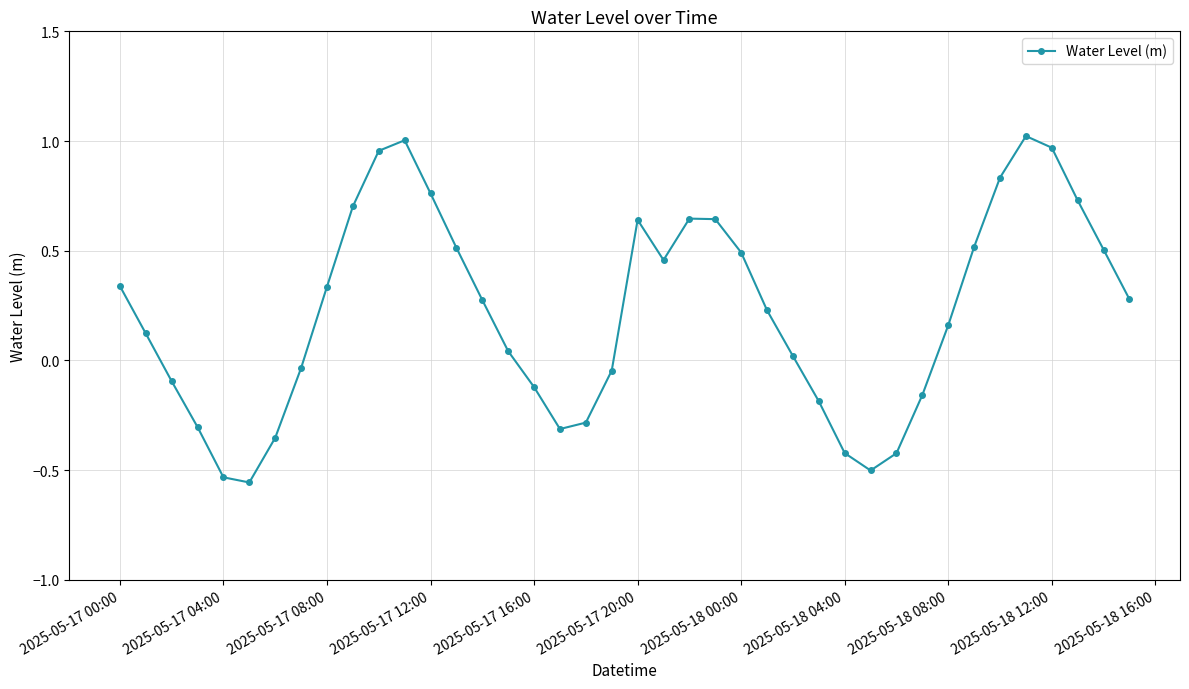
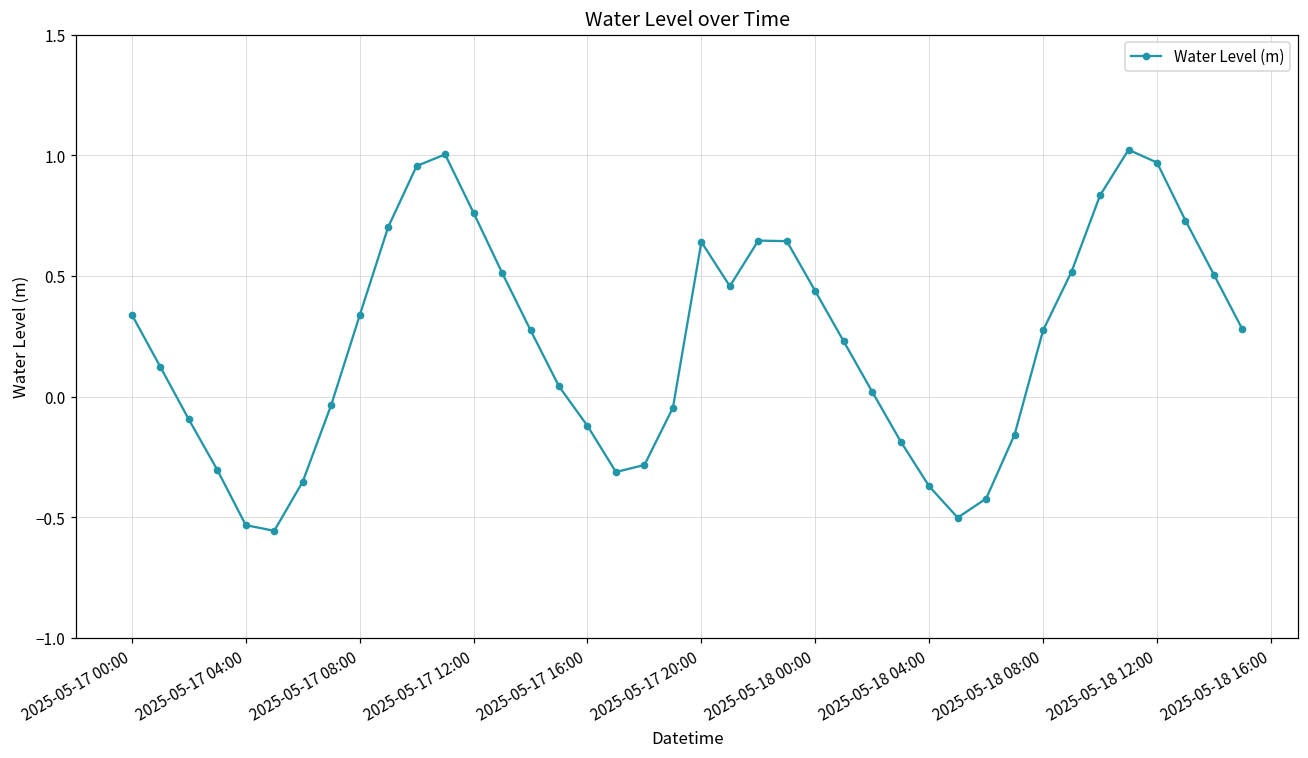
2025-05-18 00:00: 0.49 -> 0.44
2025-05-18 04:00: -0.42 -> -0.37
2025-05-18 08:00: 0.16 -> 0.27
